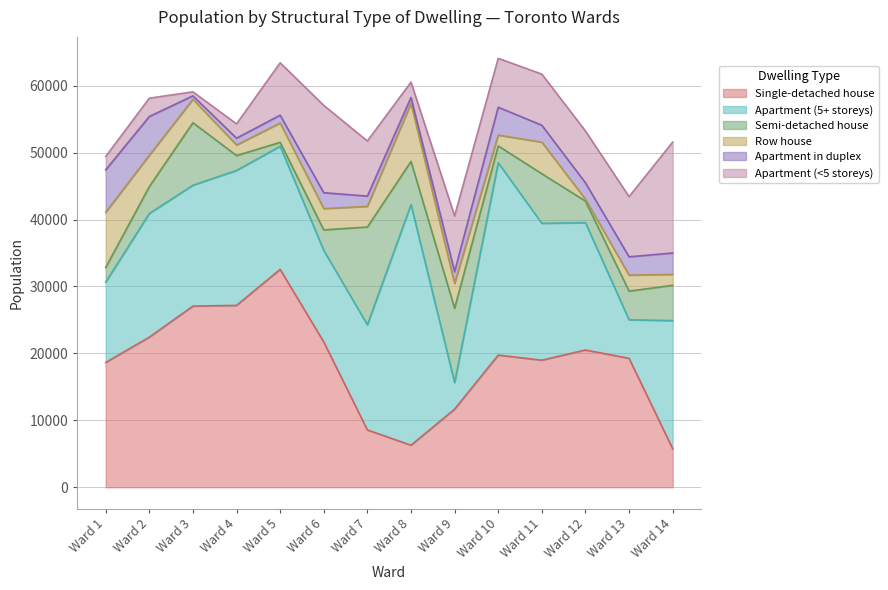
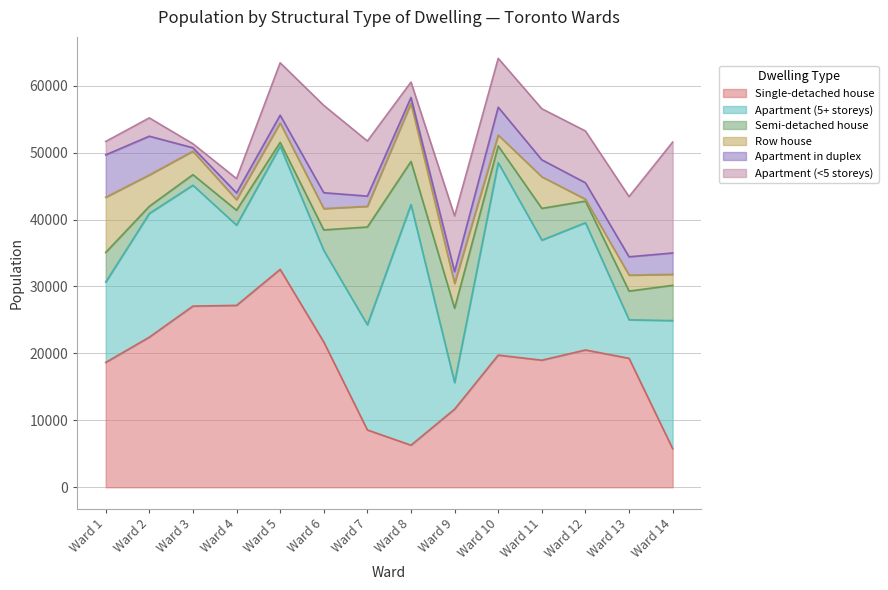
Semi-detached house, Ward 1: 2000 -> 4000
Semi-detached house, Ward 2: 4000 -> 1000
Semi-detached house, Ward 3: 9000 -> 2000
Apartment (5+ storeys), Ward 4: 20000 -> 12000
Apartment (5+ storeys), Ward 11: 20000 -> 18000
Semi-detached house, Ward 11: 7000 -> 5000
